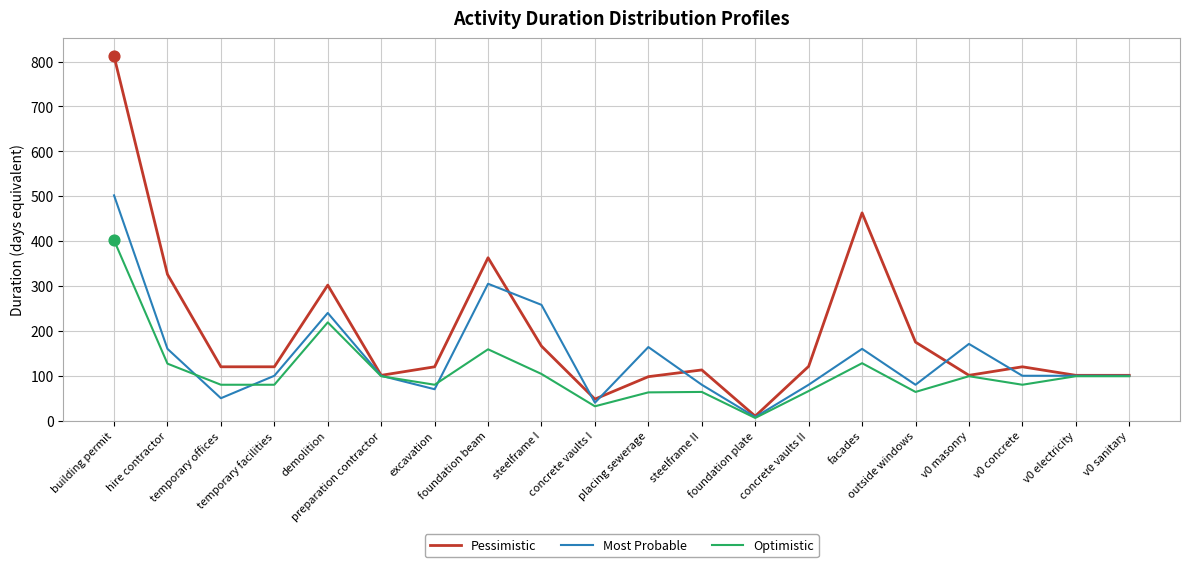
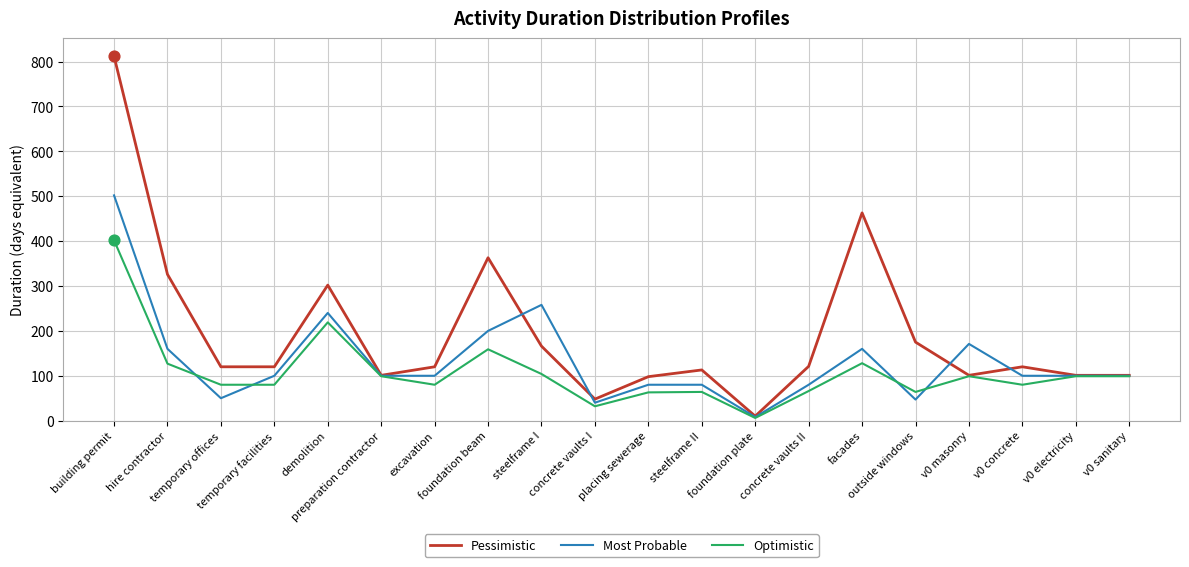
Most Probable, excavation: 70 -> 100
Most Probable, foundation beam: 310 -> 200
Most Probable, placing sewerage: 160 -> 80
Most Probable, outside windows: 80 -> 50
